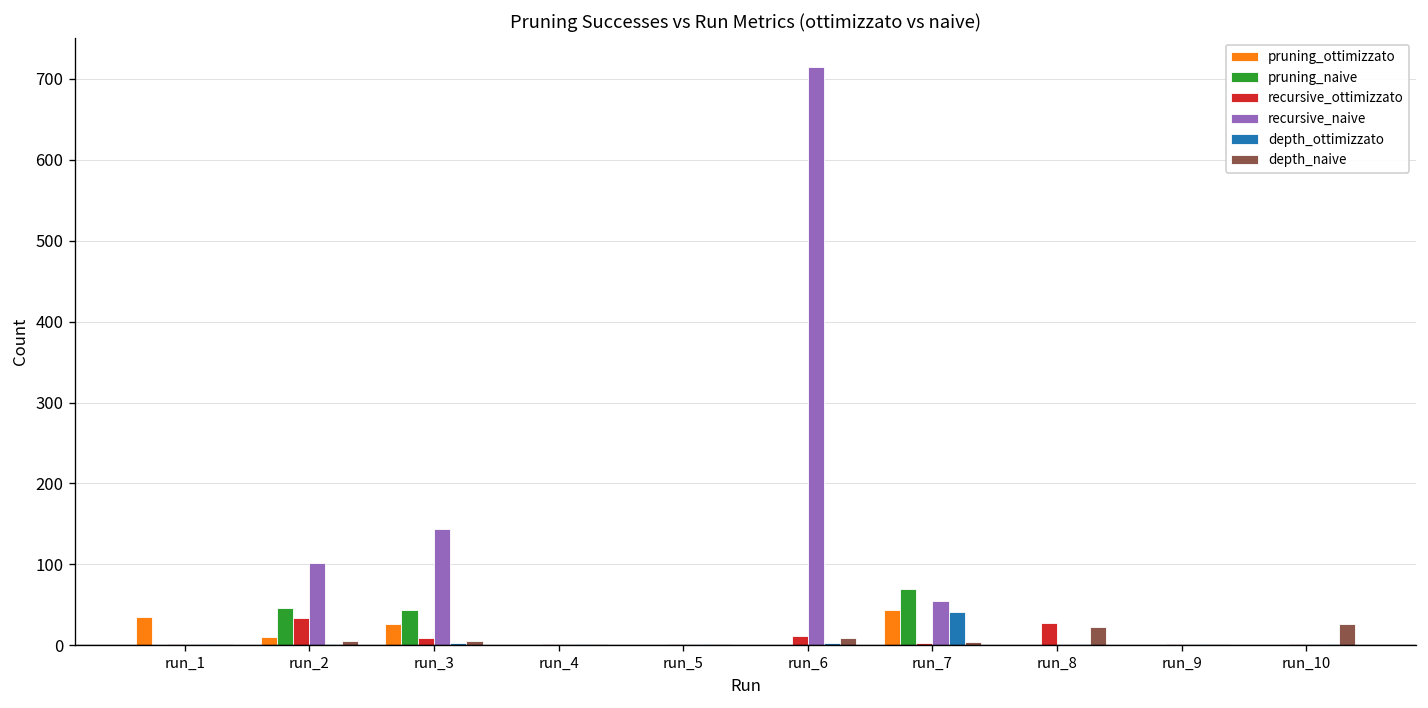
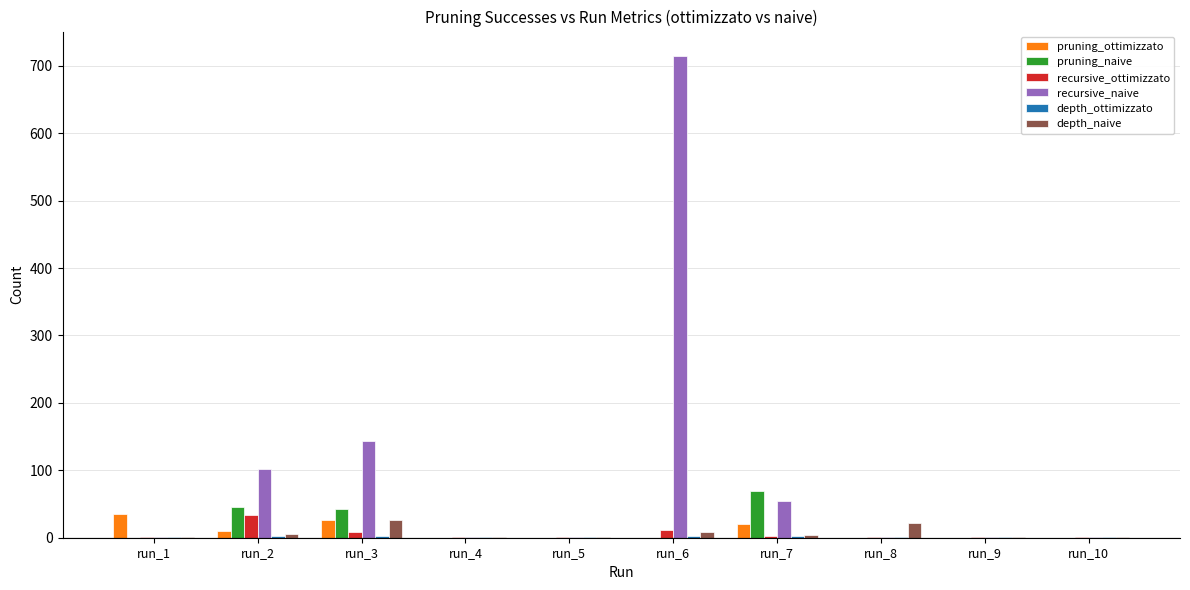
depth_naive, run_3: 10 -> 30
pruning_ottimizzato, run_7: 40 -> 20
depth_ottimizzato, run_7: 40 -> 0
recursive_ottimizzato, run_8: 30 -> 0
depth_naive, run_10: 30 -> 0
